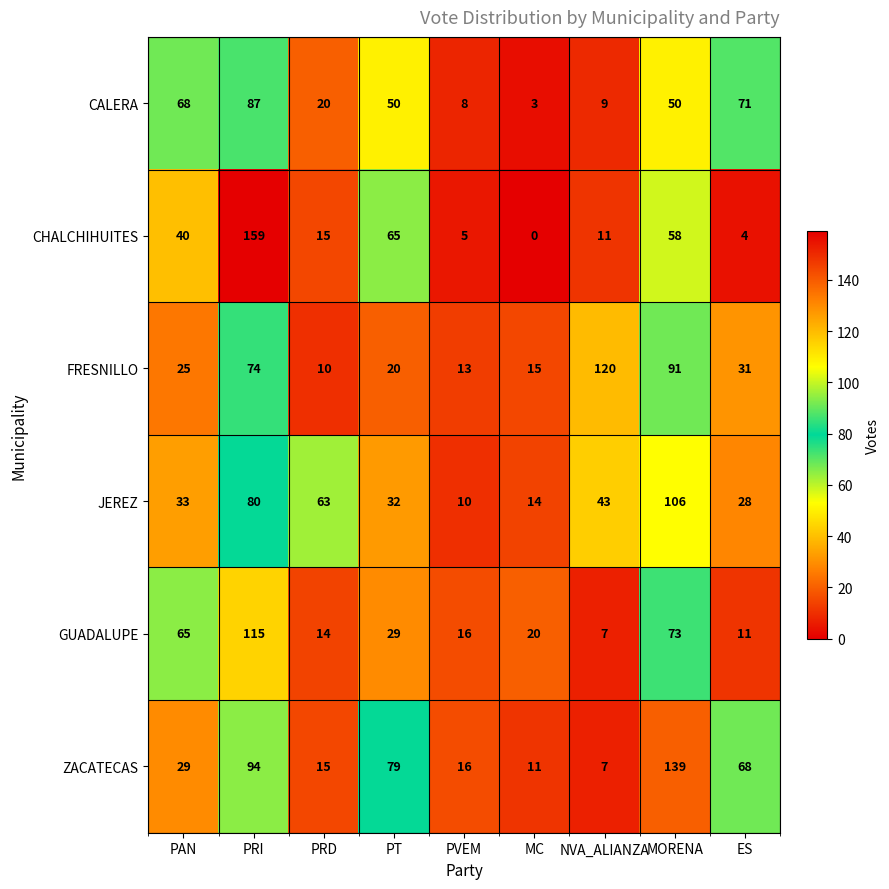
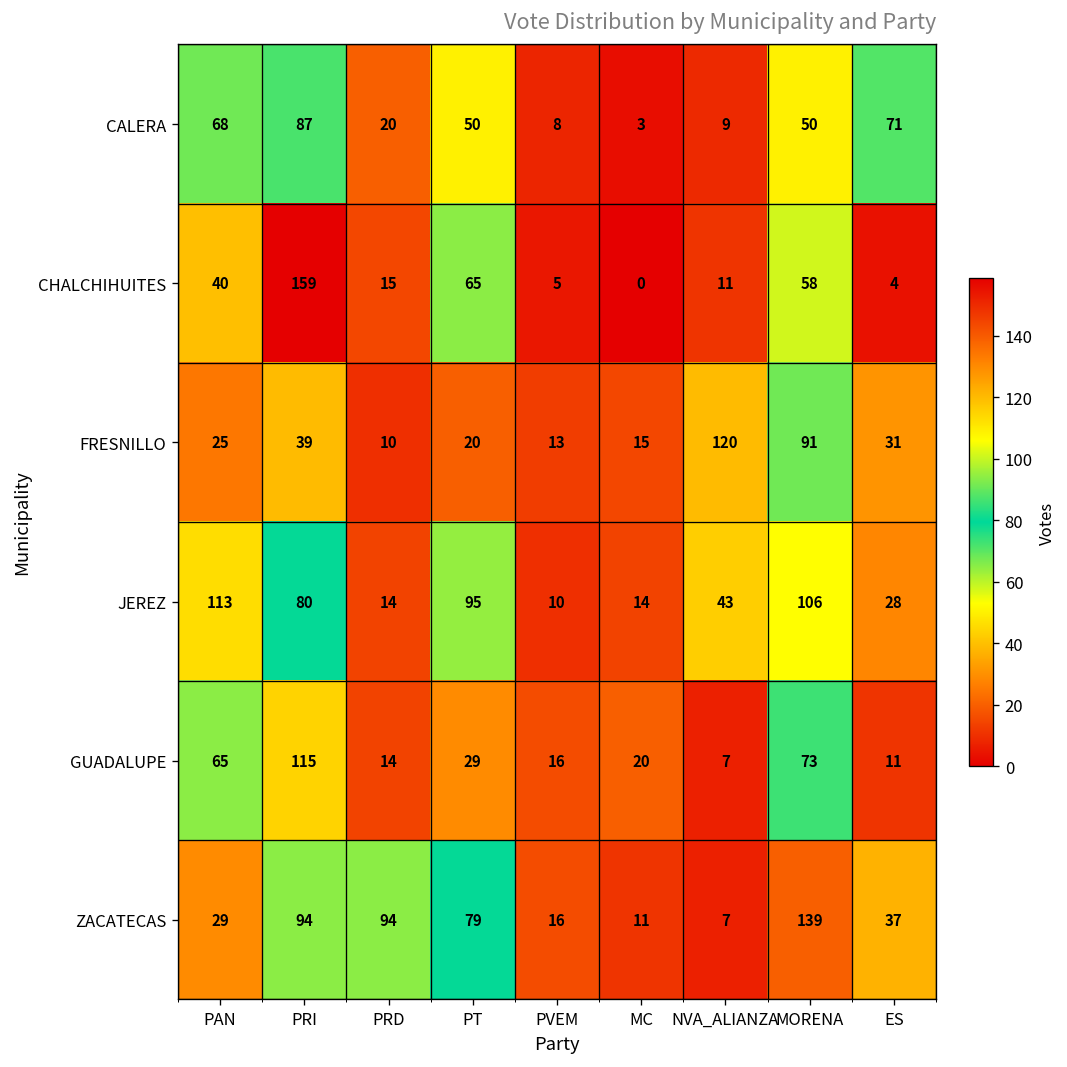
FRESNILLO, PRI: 74 -> 39
JEREZ, PAN: 33 -> 113
JEREZ, PRD: 63 -> 14
JEREZ, PT: 32 -> 95
ZACATECAS, PRD: 15 -> 94
ZACATECAS, ES: 68 -> 37
